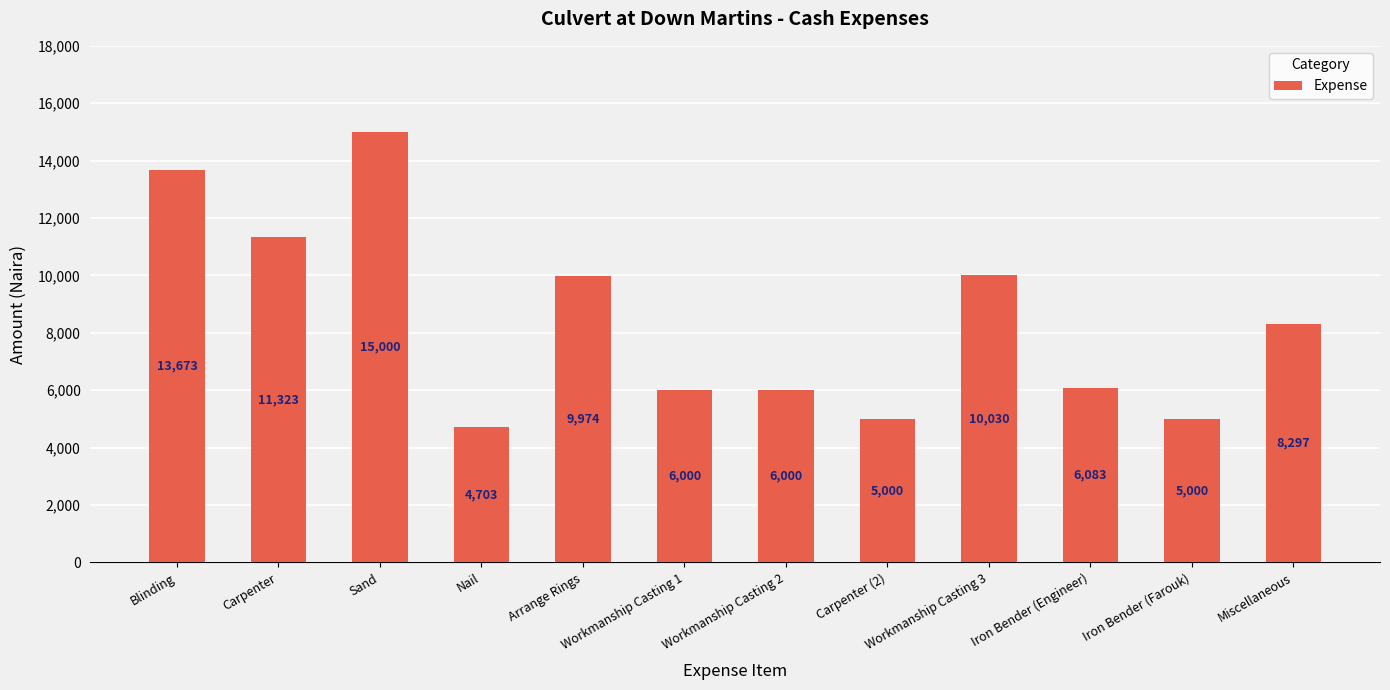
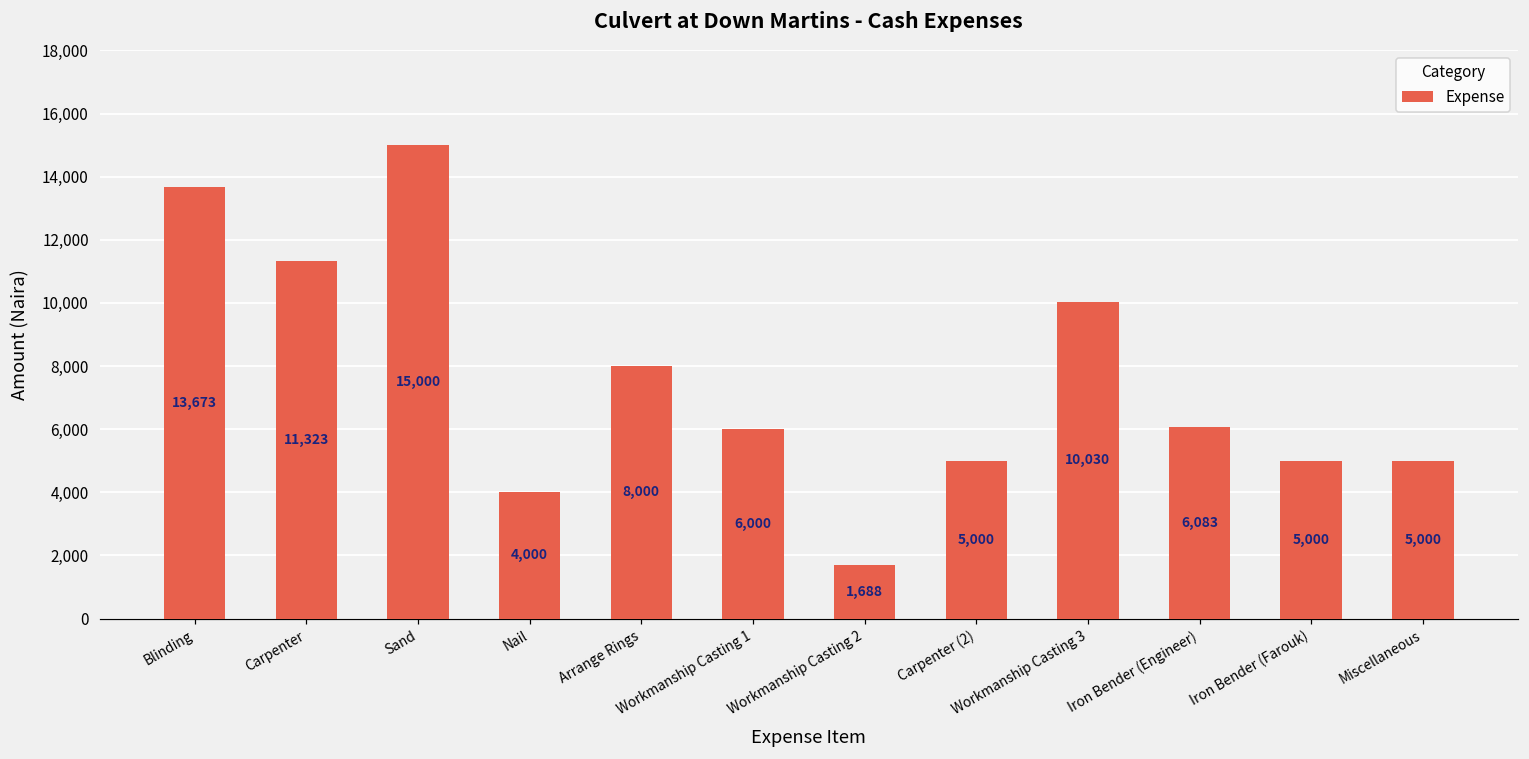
Nail: 4,703 -> 4,000
Arrange Rings: 9,974 -> 8,000
Workmanship Casting 2: 6,000 -> 1,688
Miscellaneous: 8,297 -> 5,000
